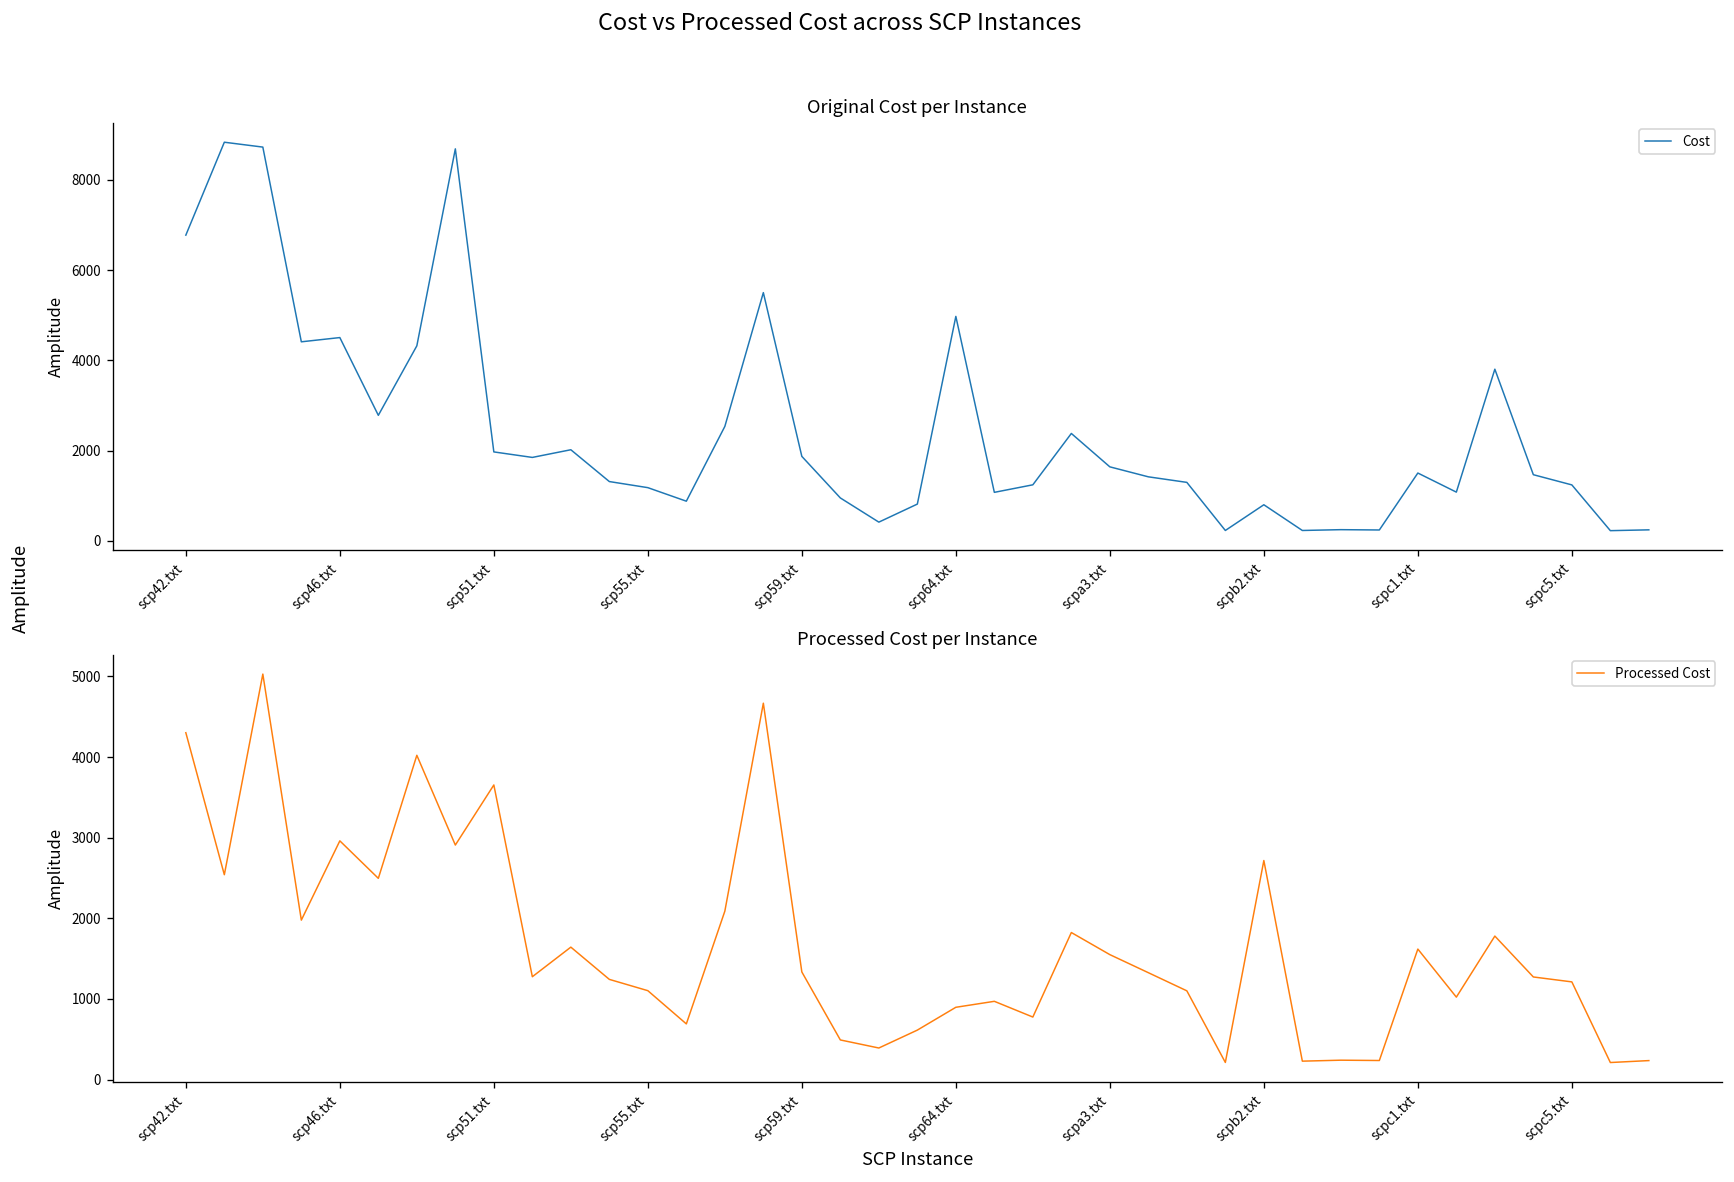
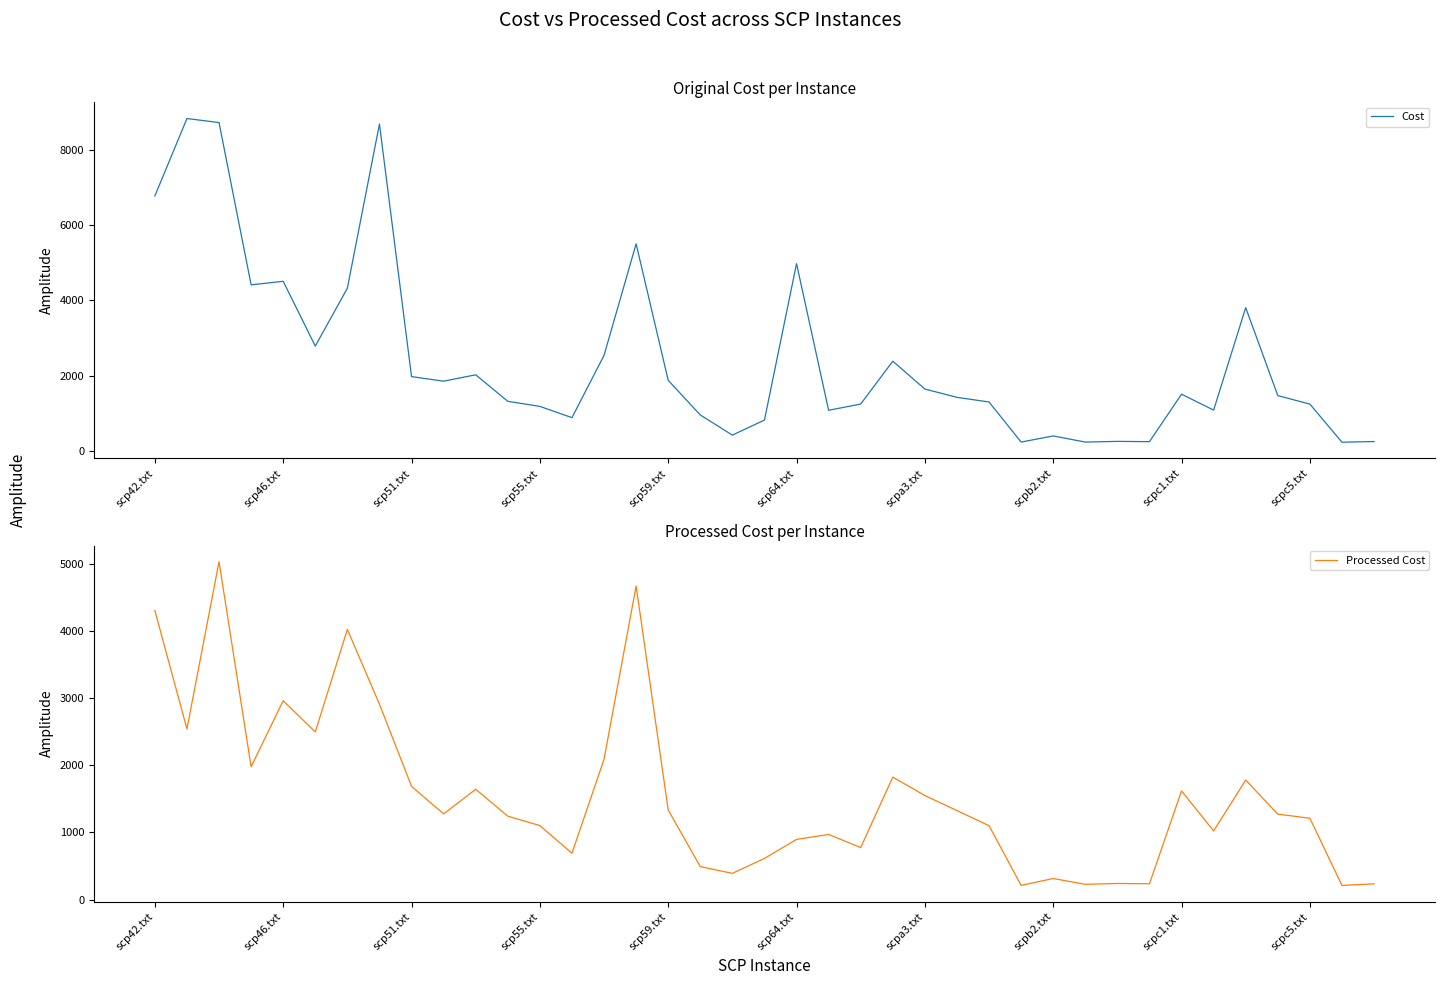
Original Cost per Instance, scpb2.txt: 800 -> 400
Processed Cost per Instance, scp51.txt: 3700 -> 1700
Processed Cost per Instance, scpb2.txt: 2700 -> 300
